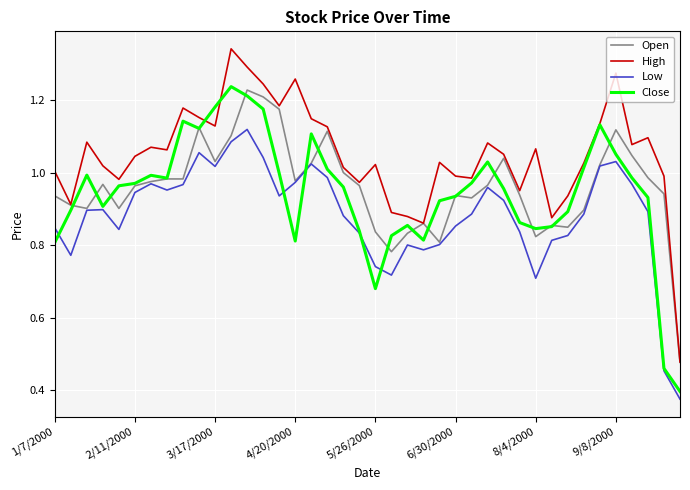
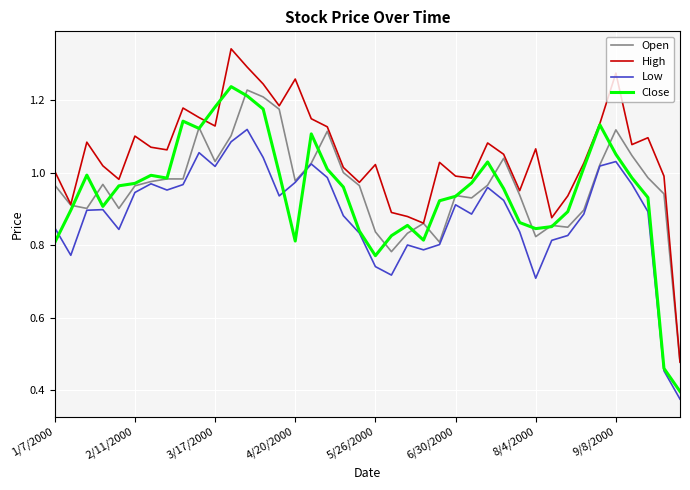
Open, 1/7/2000: 0.94 -> 0.97
High, 2/11/2000: 1.05 -> 1.10
Close, 5/26/2000: 0.68 -> 0.77
Low, 6/30/2000: 0.85 -> 0.91
